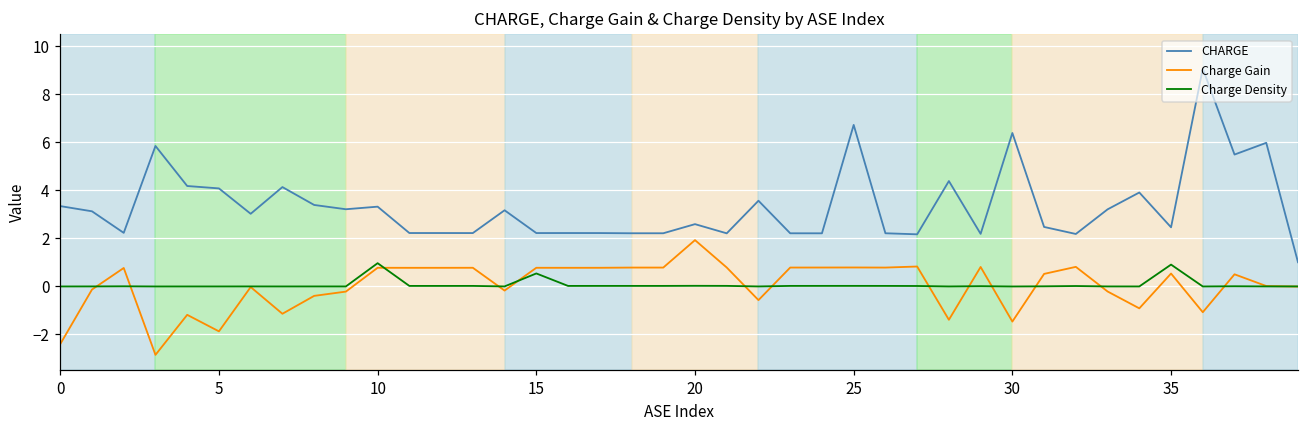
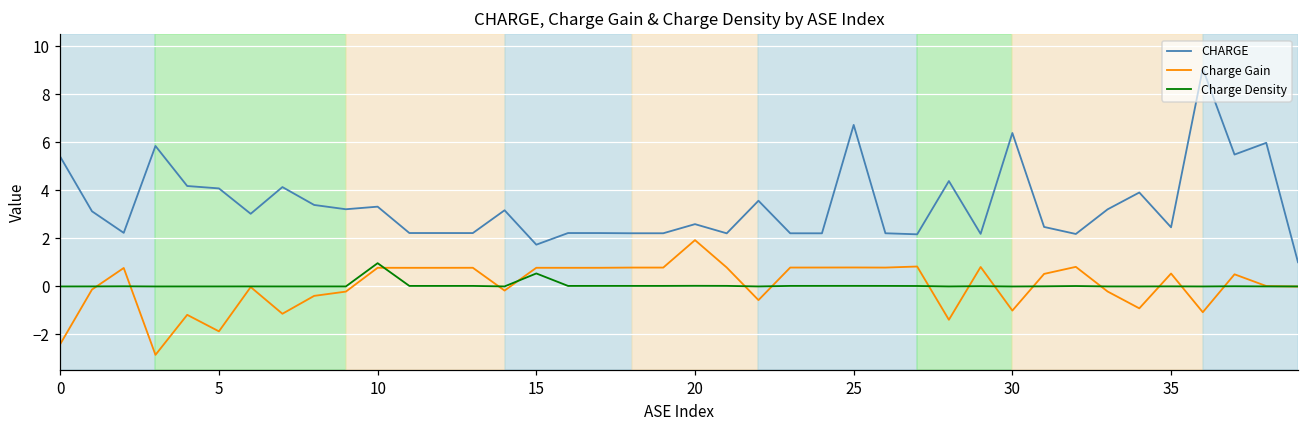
CHARGE, 0: 3.3 -> 5.4
CHARGE, 15: 2.2 -> 1.7
Charge Gain, 30: -1.5 -> -1.0
Charge Density, 35: 0.9 -> 0.0
